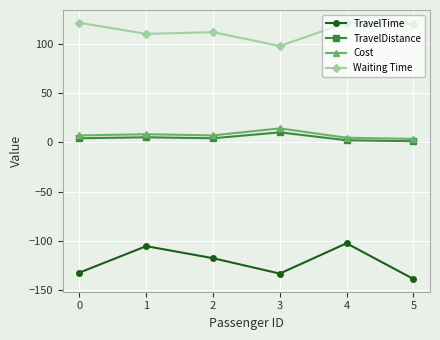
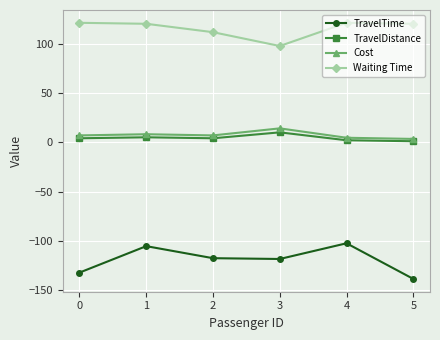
Waiting Time, 1: 110 -> 120
TravelTime, 3: -130 -> -120
